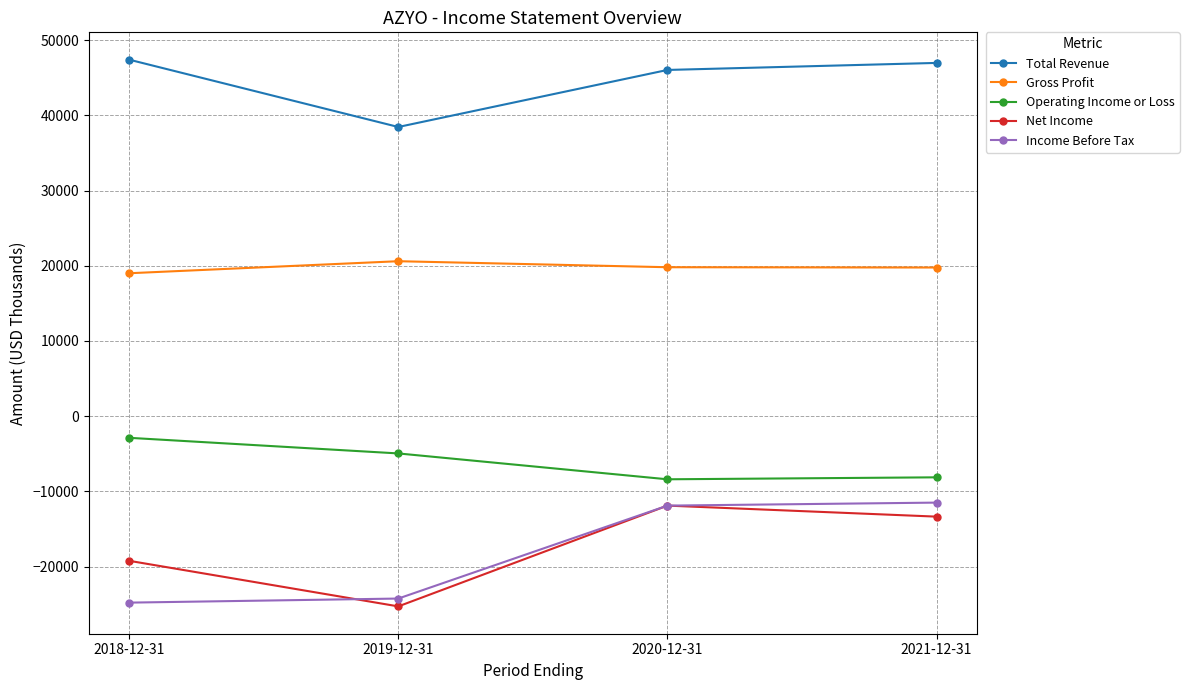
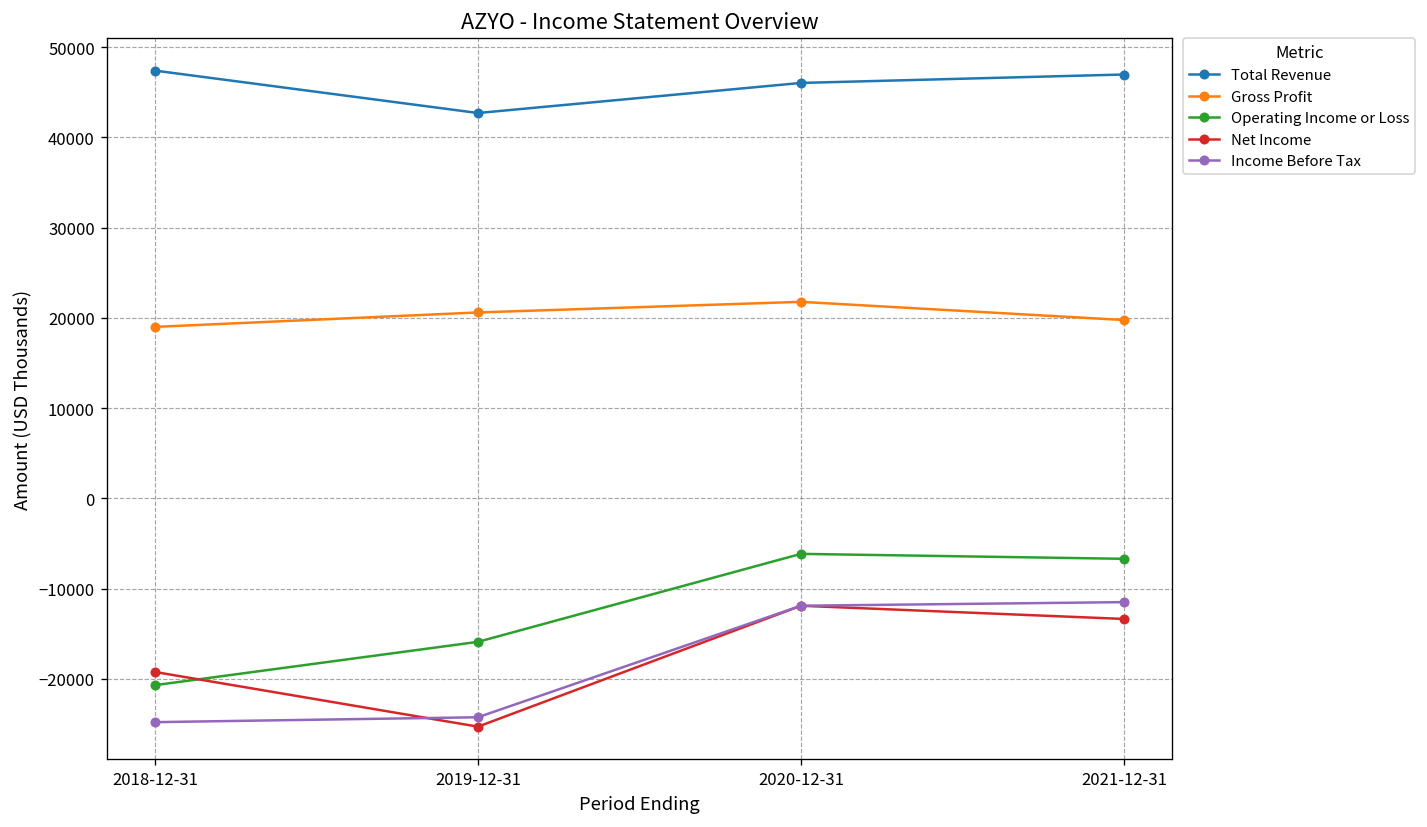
Operating Income or Loss, 2018-12-31: -3000 -> -21000
Total Revenue, 2019-12-31: 38000 -> 43000
Operating Income or Loss, 2019-12-31: -5000 -> -16000
Gross Profit, 2020-12-31: 20000 -> 22000
Operating Income or Loss, 2020-12-31: -8000 -> -6000
Operating Income or Loss, 2021-12-31: -8000 -> -7000
